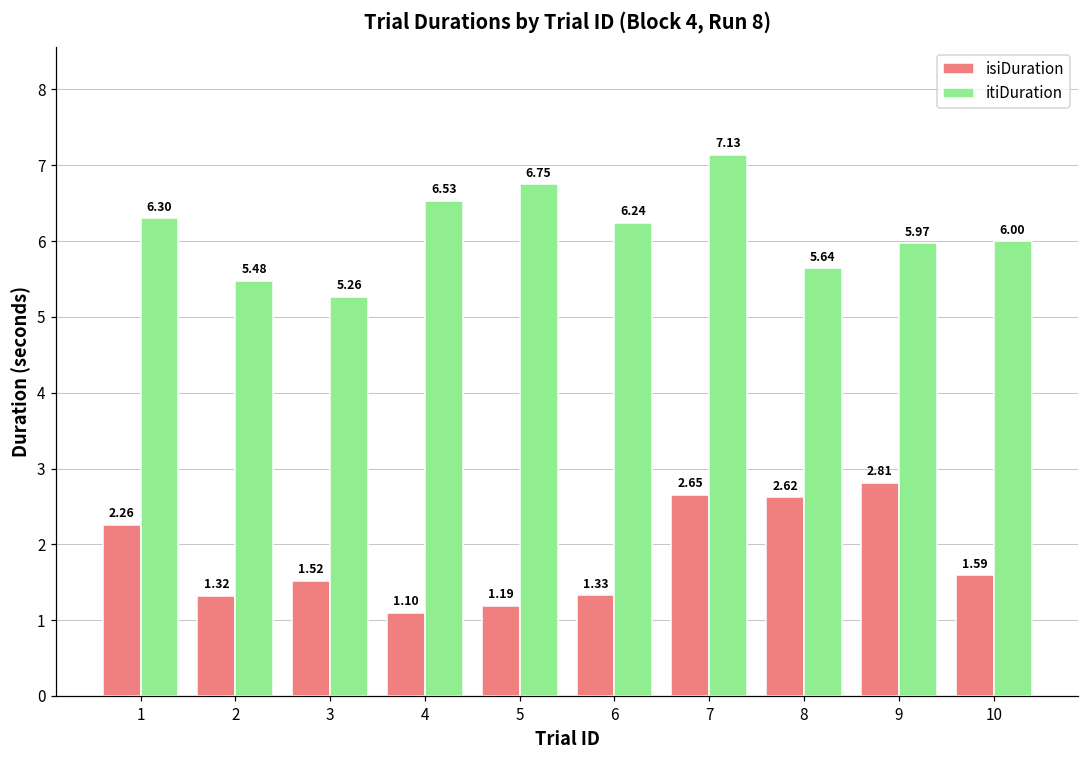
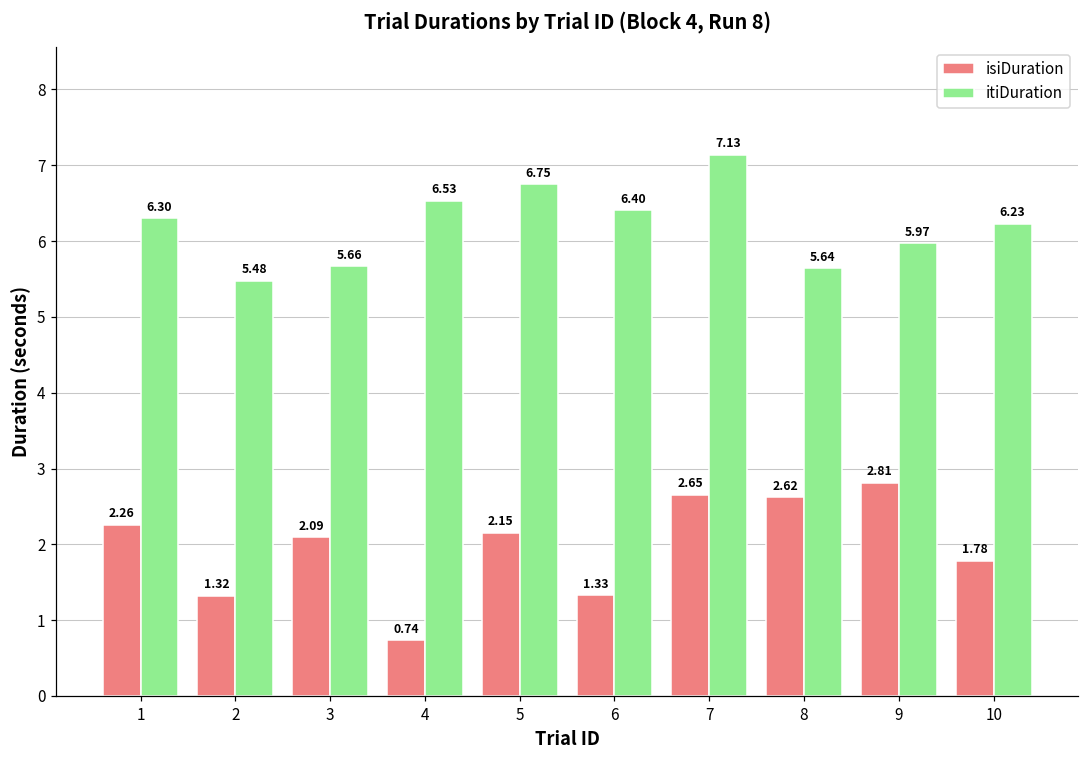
isiDuration, 3: 1.52 -> 2.09
itiDuration, 3: 5.26 -> 5.66
isiDuration, 4: 1.10 -> 0.74
isiDuration, 5: 1.19 -> 2.15
itiDuration, 6: 6.24 -> 6.40
isiDuration, 10: 1.59 -> 1.78
itiDuration, 10: 6.00 -> 6.23
